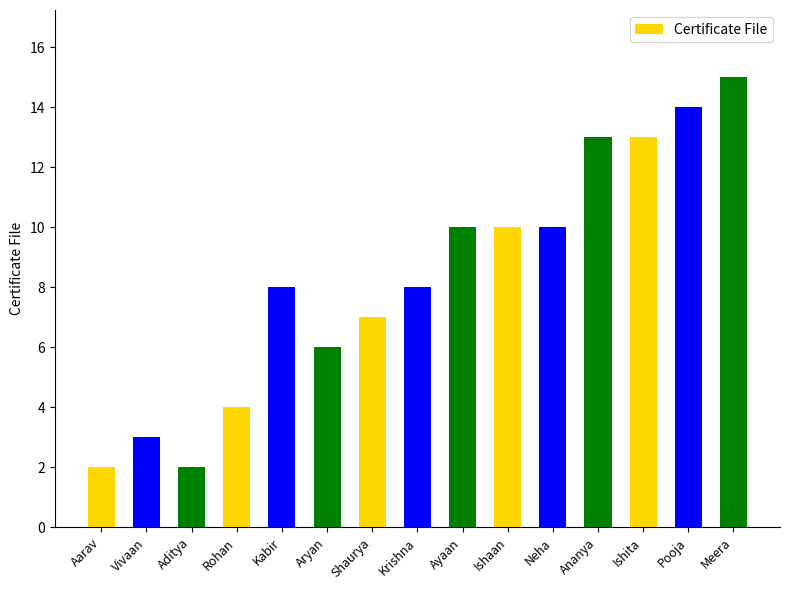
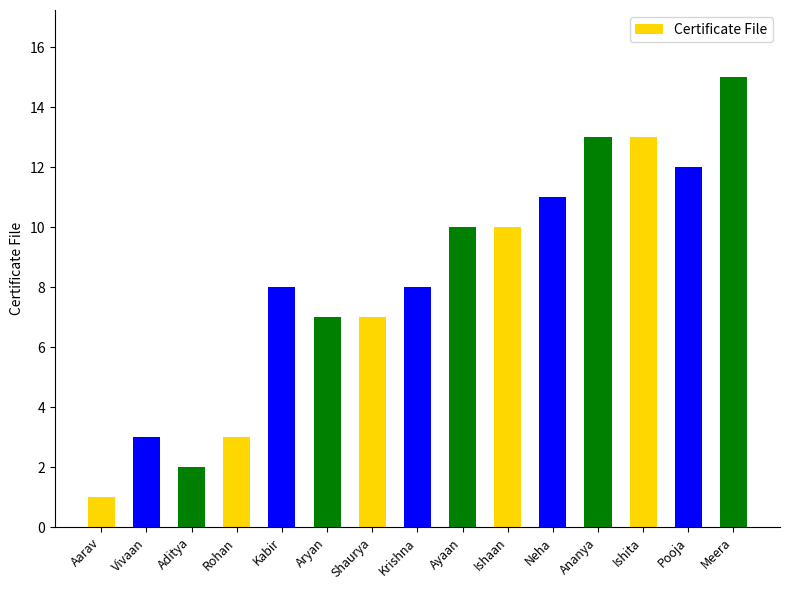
Aarav: 2 -> 1
Rohan: 4 -> 3
Aryan: 6 -> 7
Neha: 10 -> 11
Pooja: 14 -> 12
